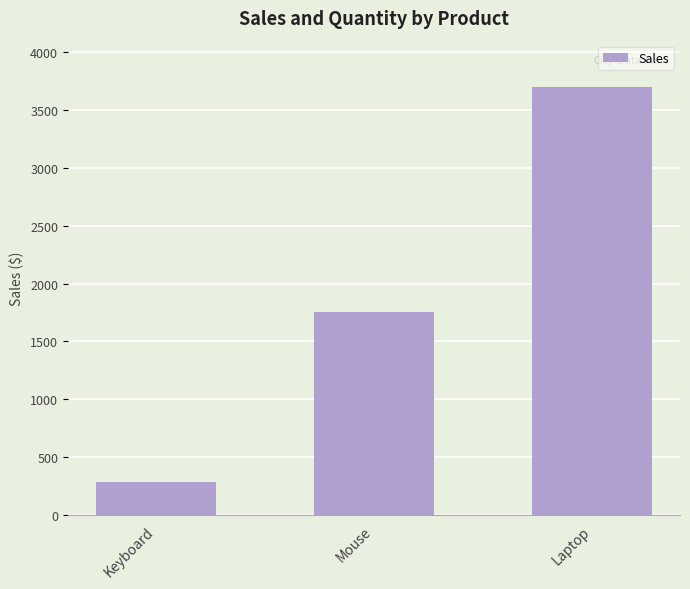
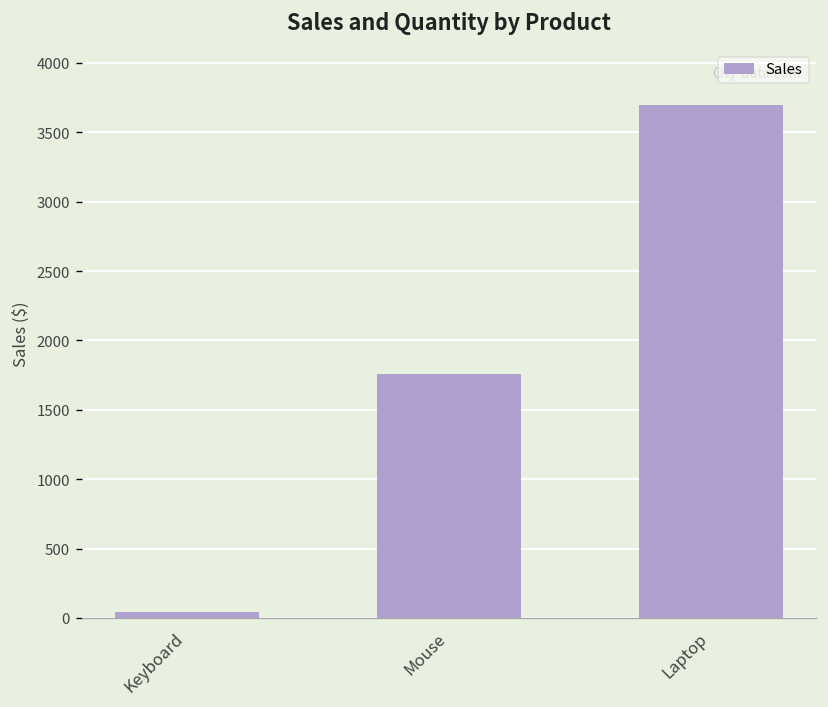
Keyboard: 280 -> 50
